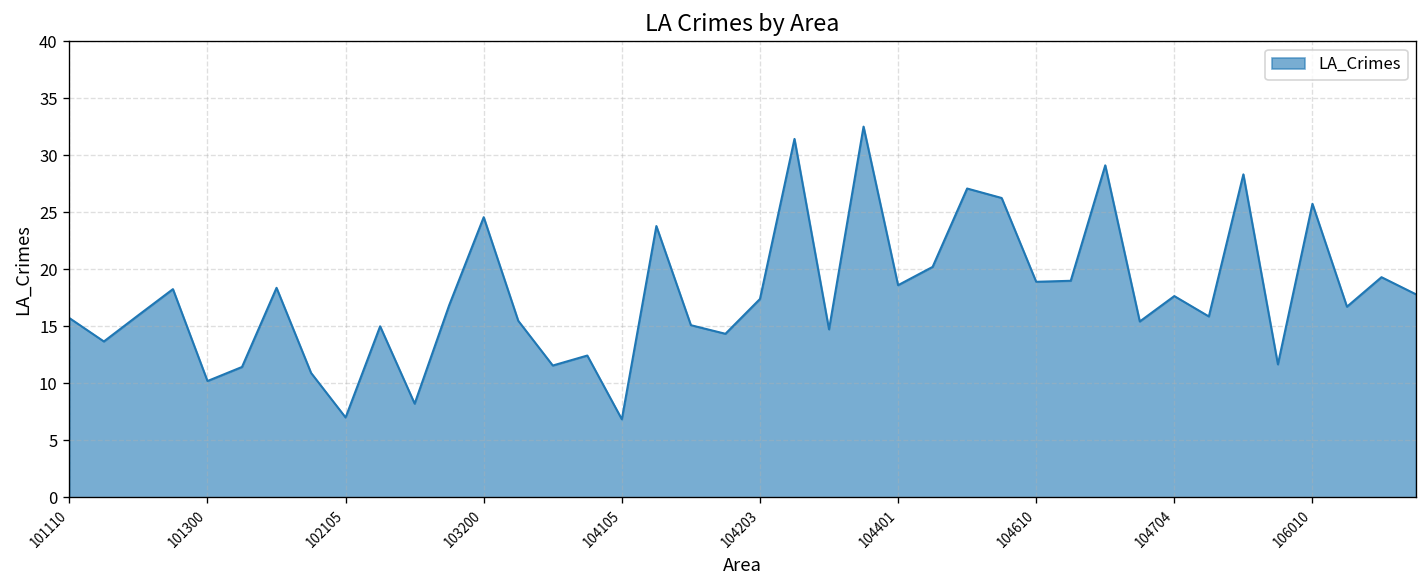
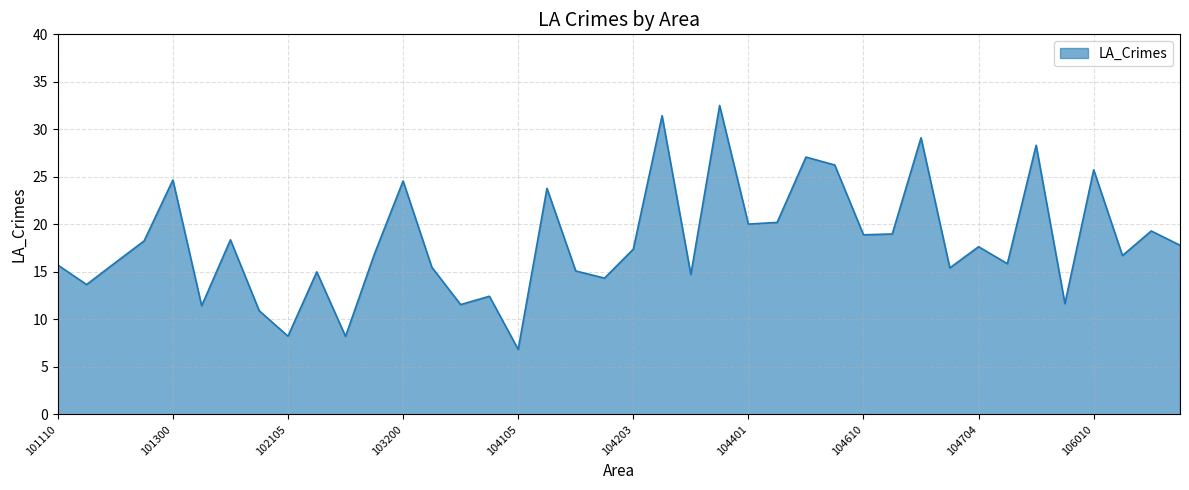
101300: 10 -> 25
102105: 7 -> 8
104401: 19 -> 20
